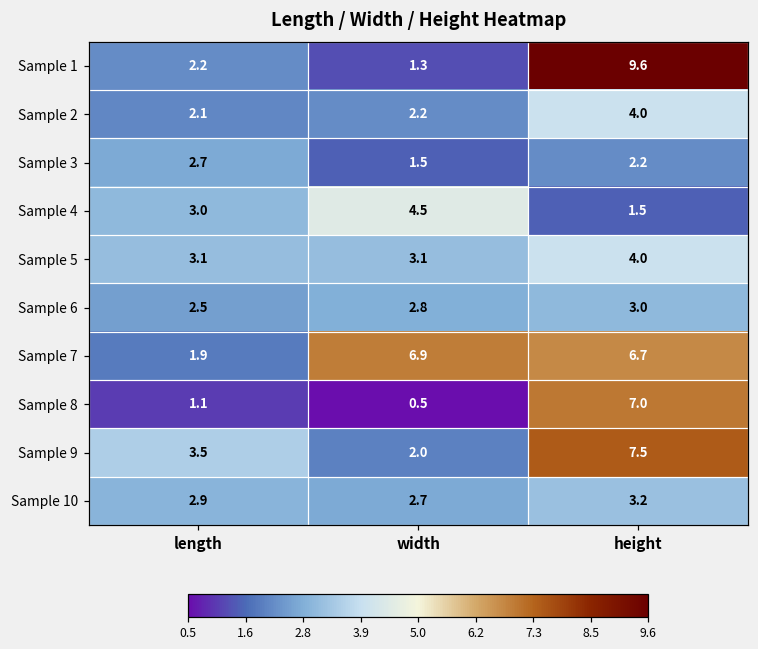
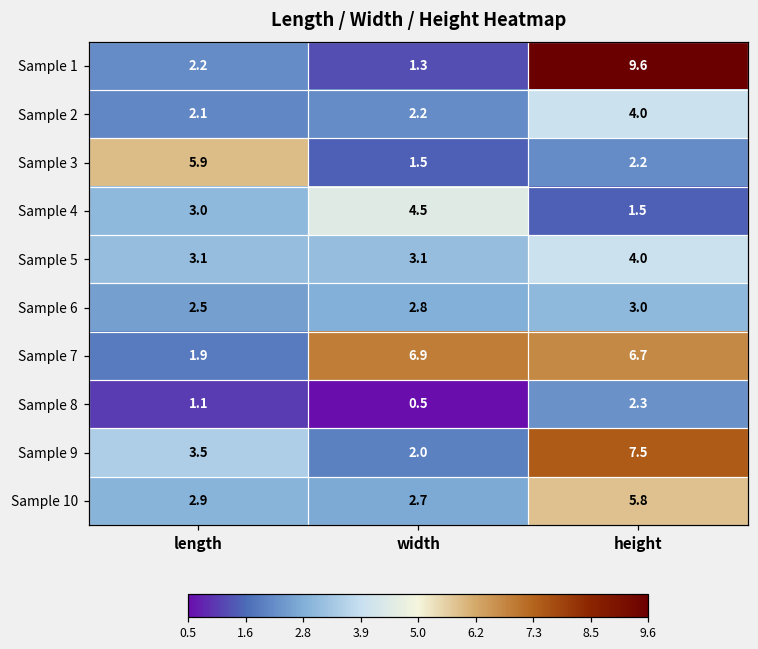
Sample 3, length: 2.7 -> 5.9
Sample 8, height: 7.0 -> 2.3
Sample 10, height: 3.2 -> 5.8
